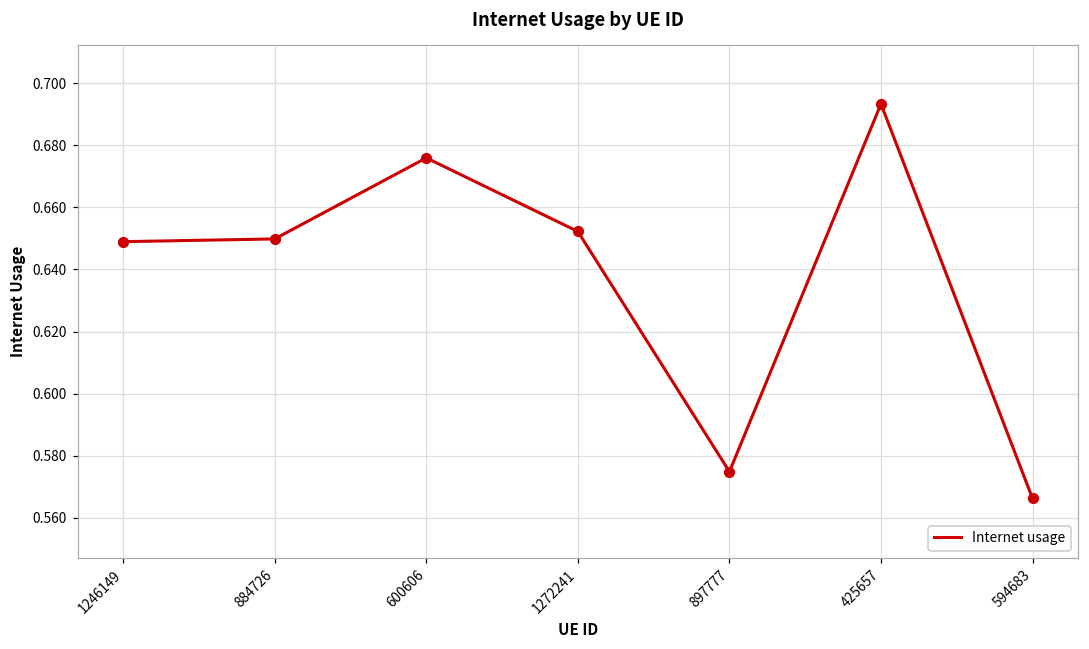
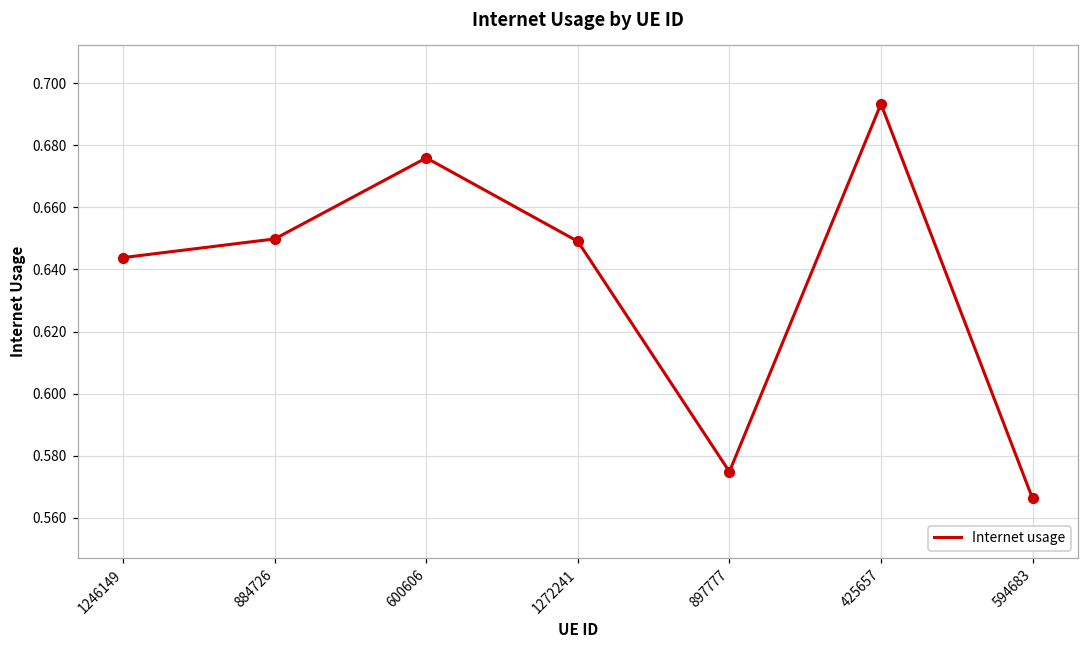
1246149: 0.649 -> 0.644
1272241: 0.652 -> 0.649
